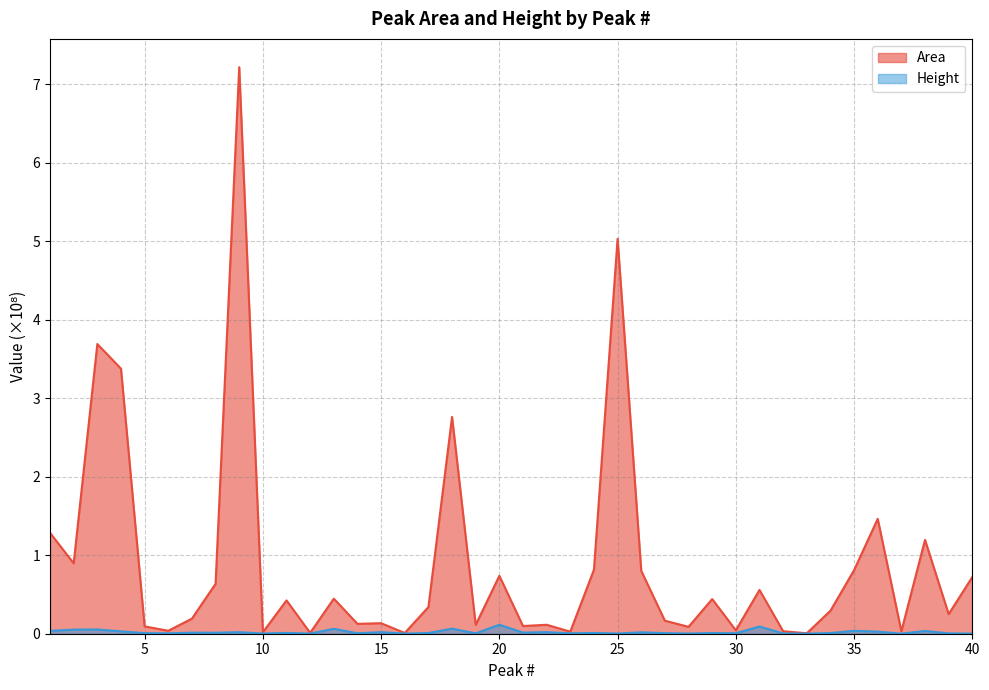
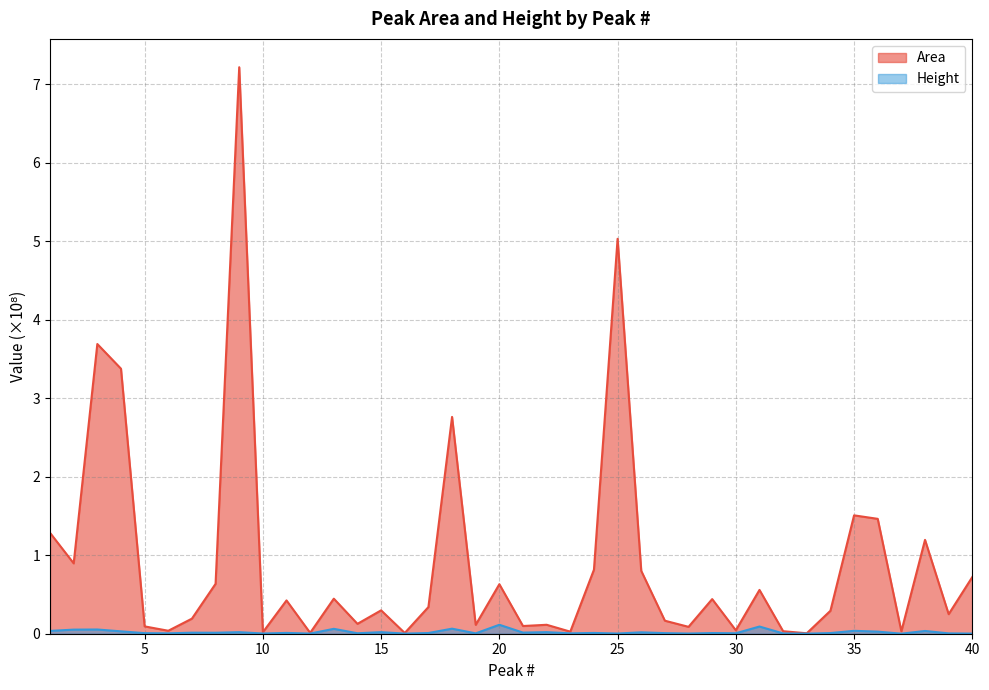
Area, 15: 0.1 -> 0.3
Area, 20: 0.7 -> 0.6
Area, 35: 0.8 -> 1.5
